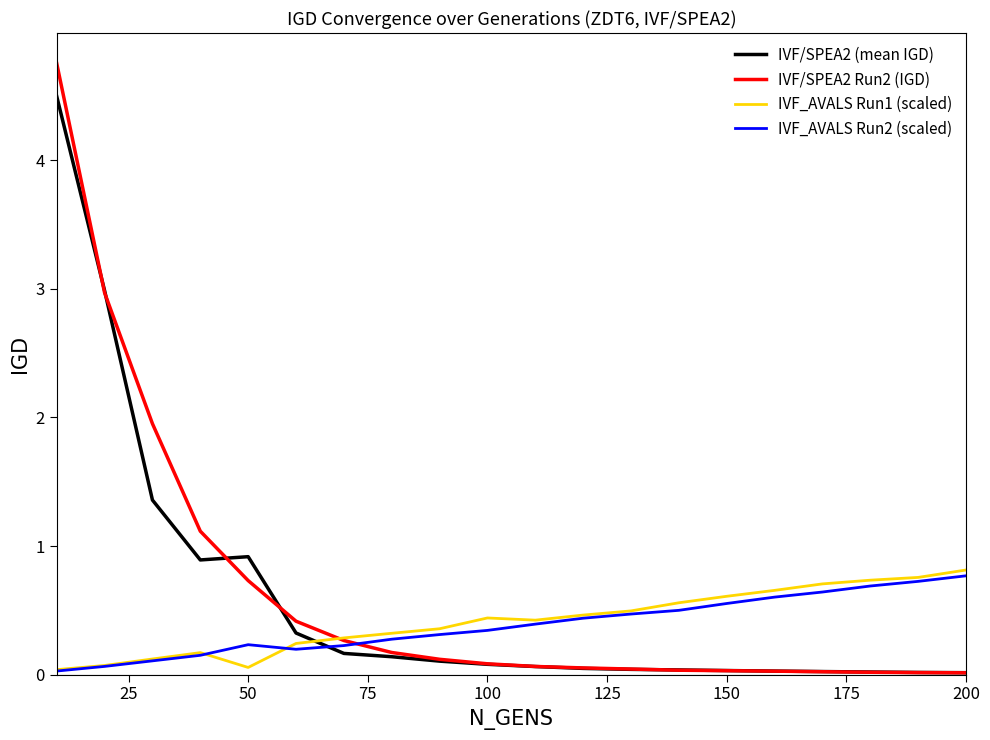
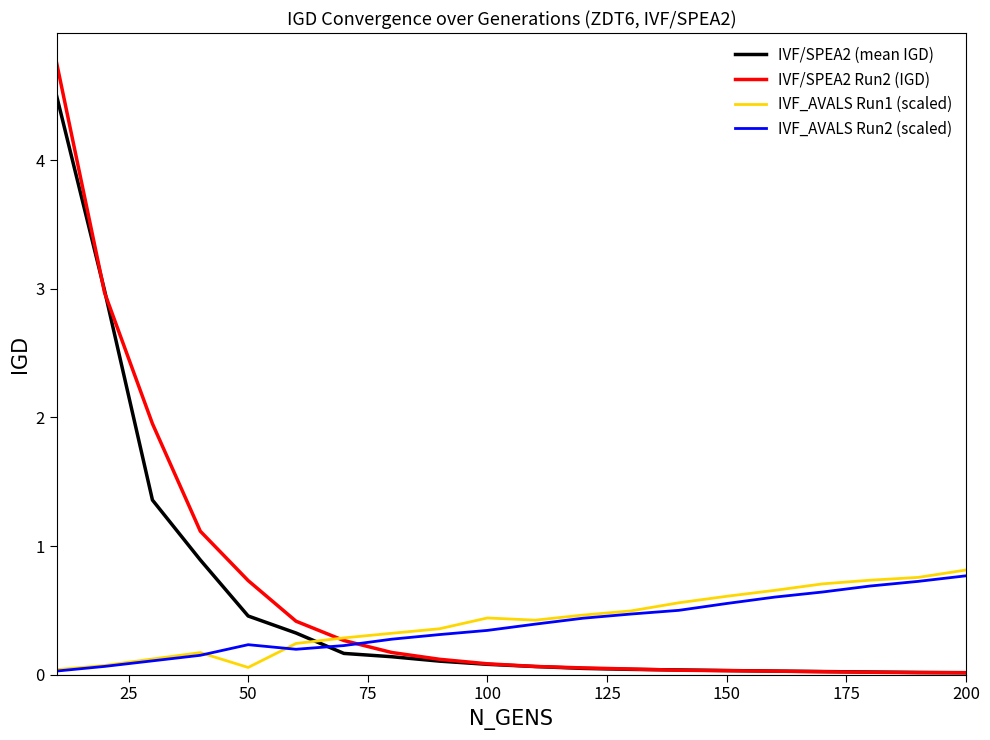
IVF/SPEA2 (mean IGD), 50: 0.92 -> 0.46
